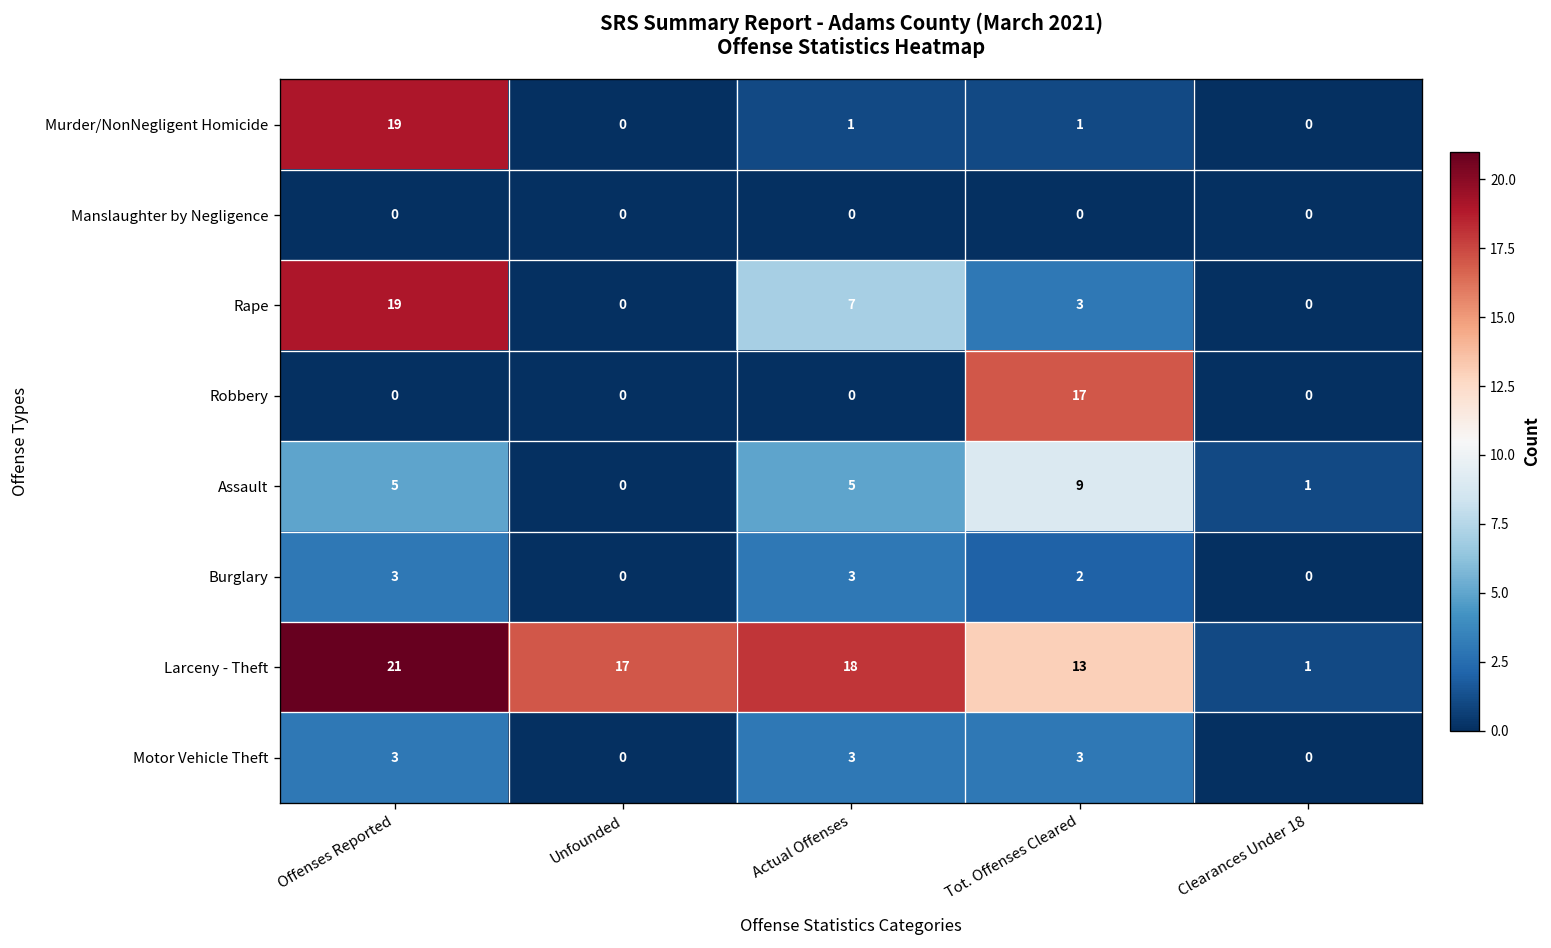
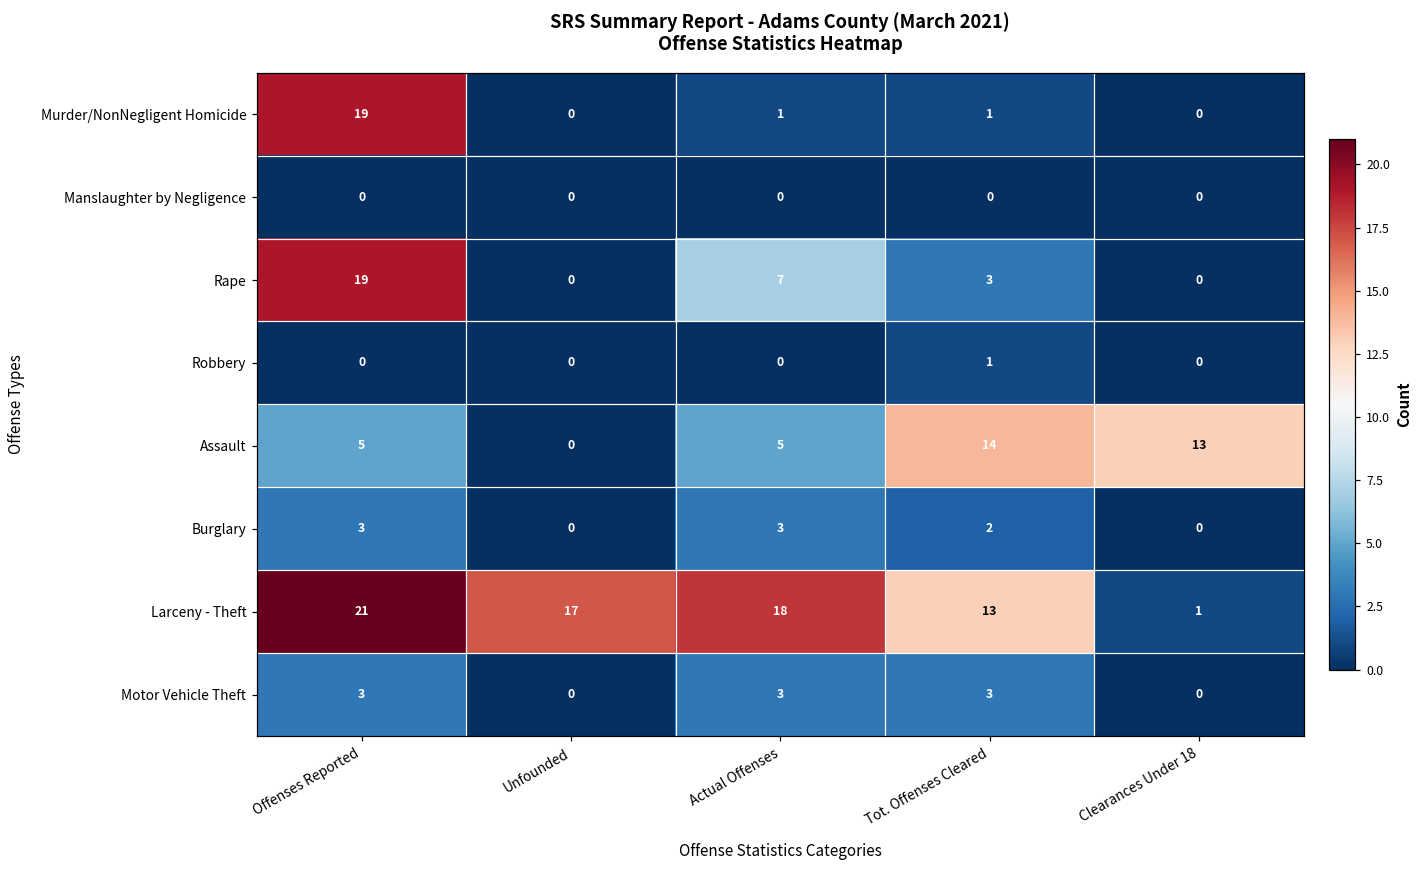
Robbery, Tot. Offenses Cleared: 17 -> 1
Assault, Tot. Offenses Cleared: 9 -> 14
Assault, Clearances Under 18: 1 -> 13
